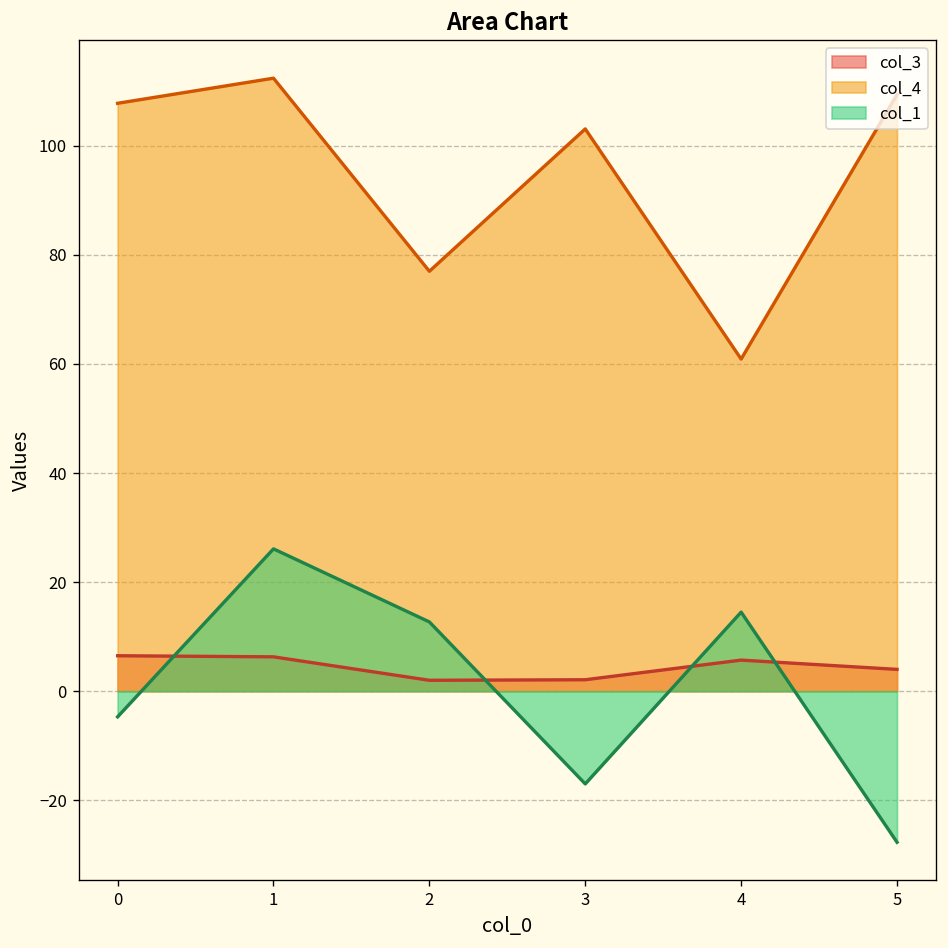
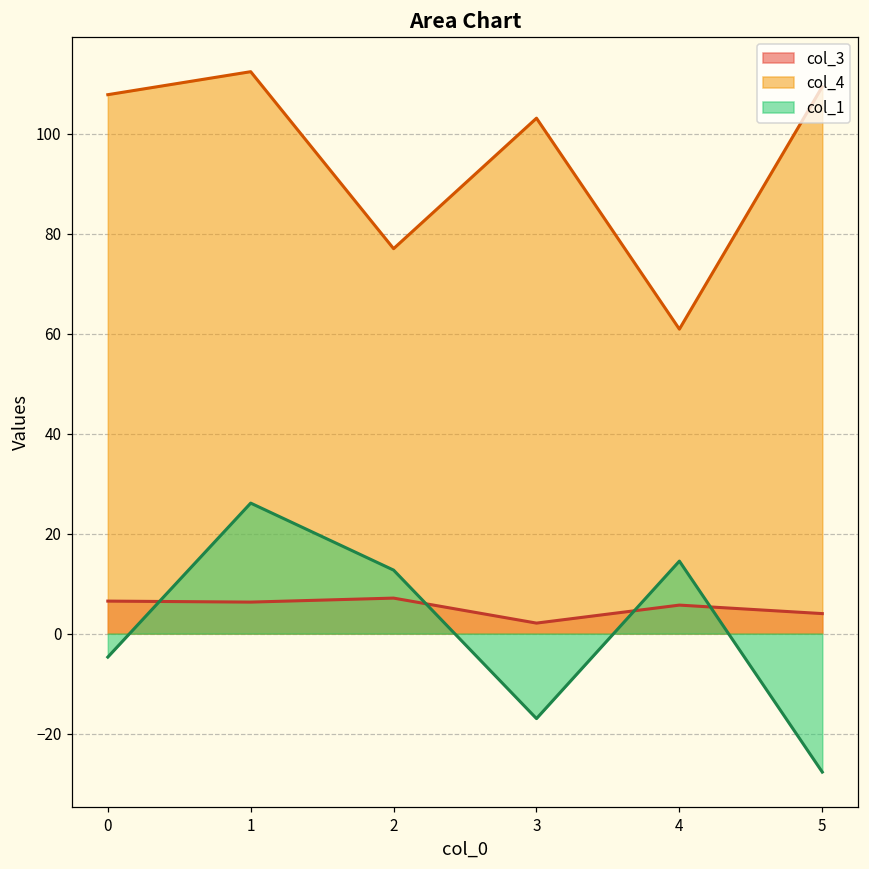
col_3, 2: 2 -> 7
